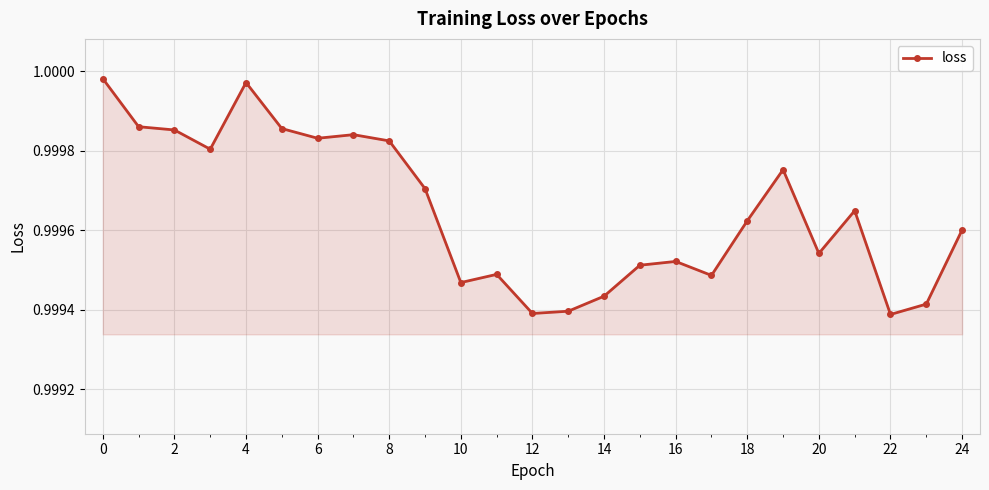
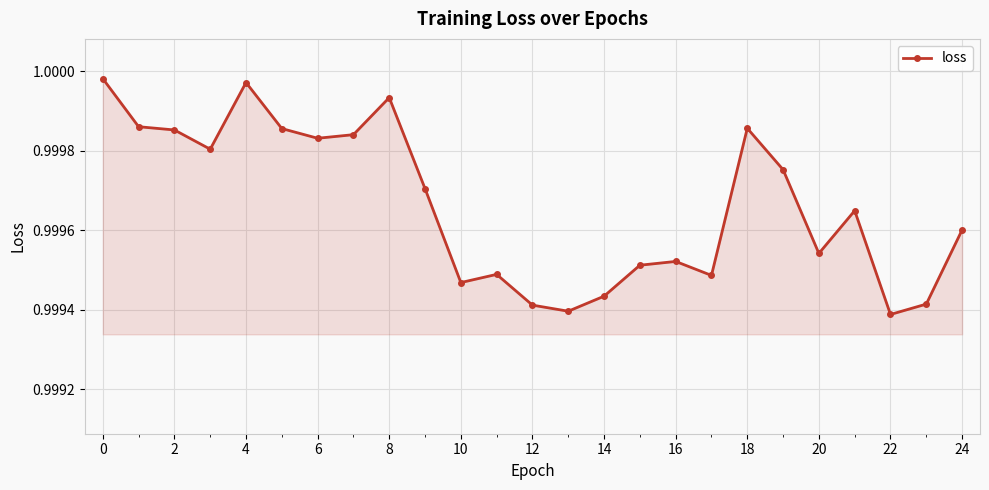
8: 0.99982 -> 0.99993
12: 0.99939 -> 0.99941
18: 0.99962 -> 0.99986
